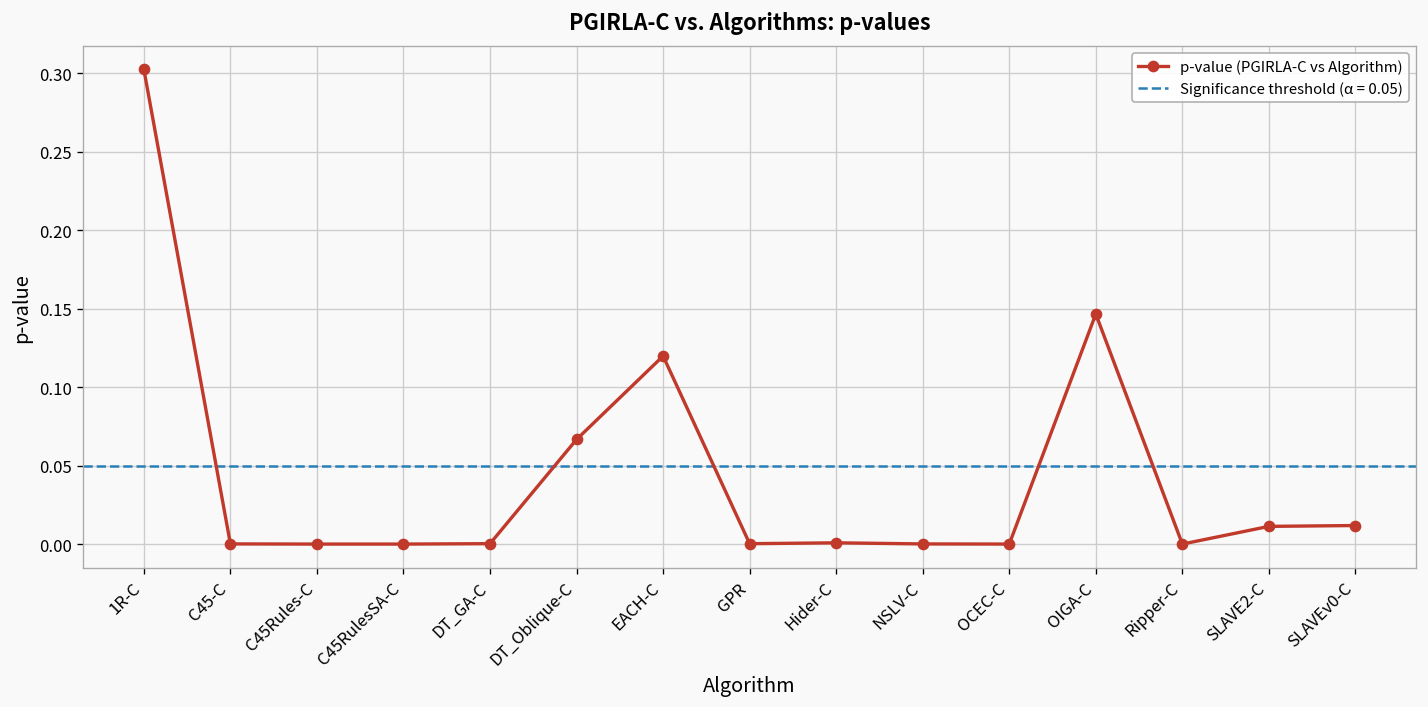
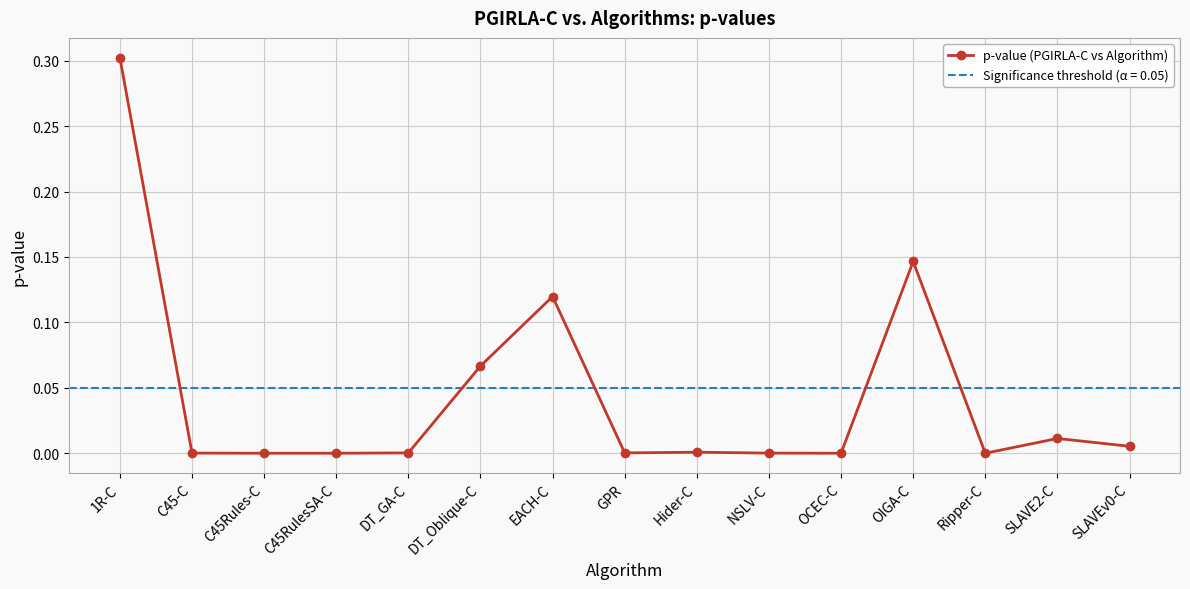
SLAVEv0-C: 0.012 -> 0.005
